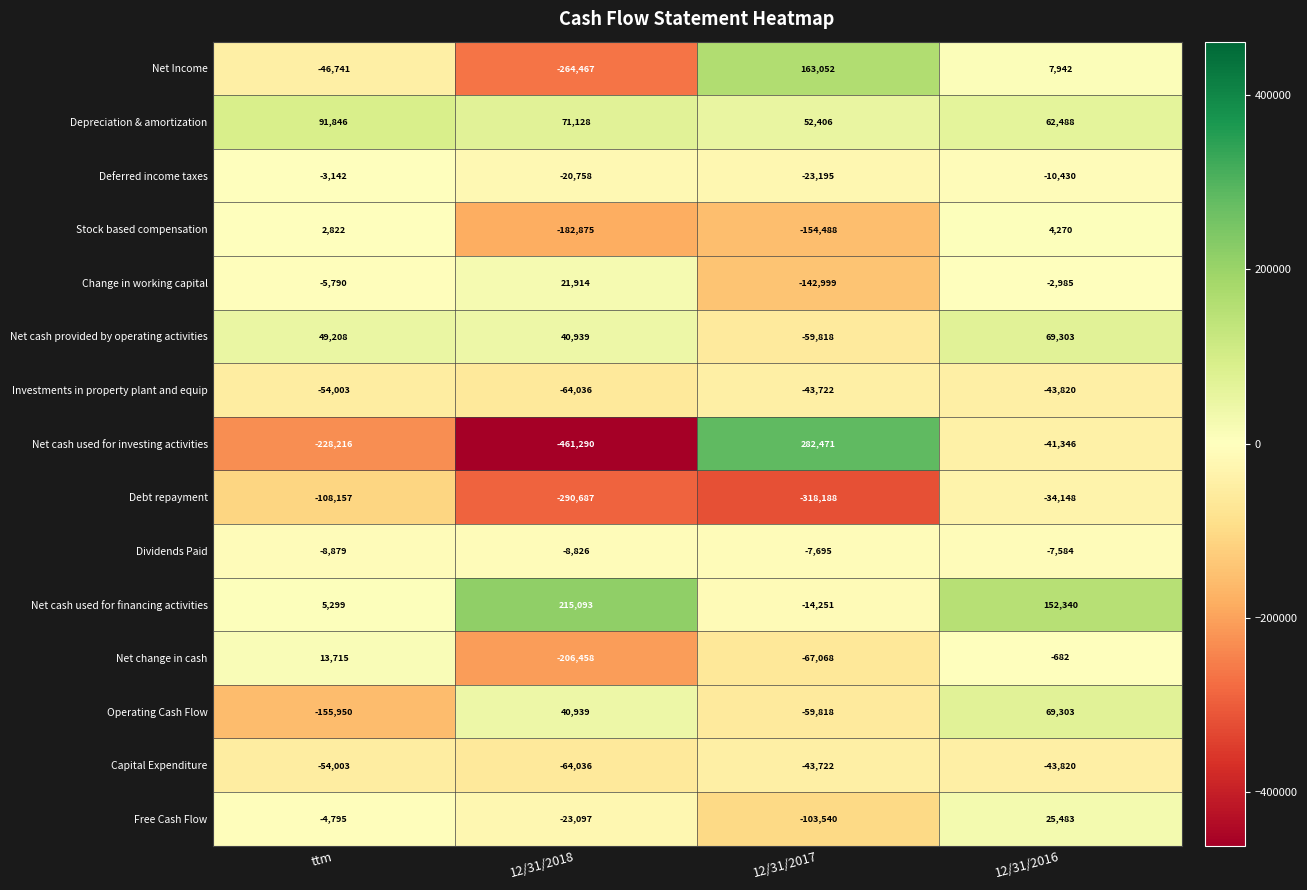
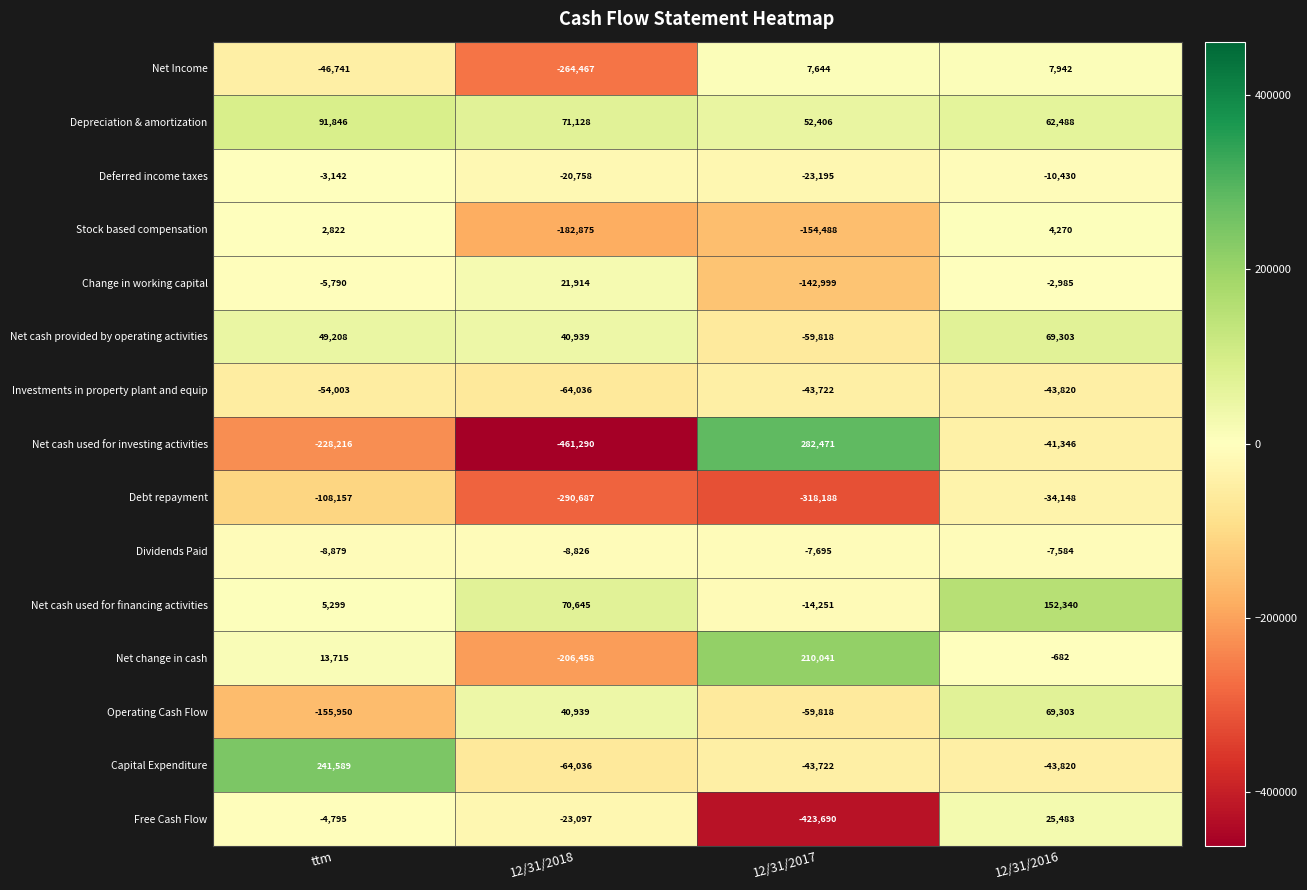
Net Income, 12/31/2017: 163,052 -> 7,644
Net cash used for financing activities, 12/31/2018: 215,093 -> 70,645
Net change in cash, 12/31/2017: -67,068 -> 210,041
Capital Expenditure, ttm: -54,003 -> 241,589
Free Cash Flow, 12/31/2017: -103,540 -> -423,690
